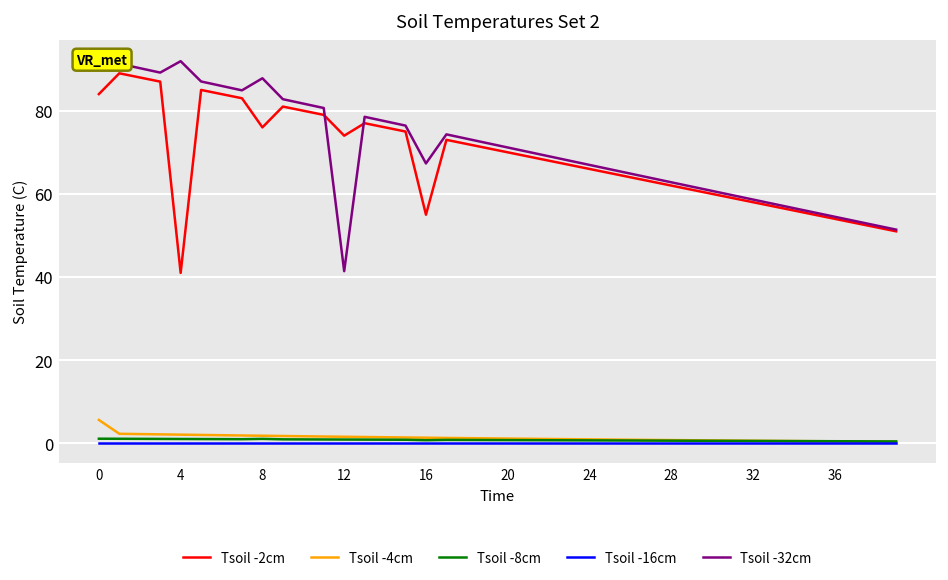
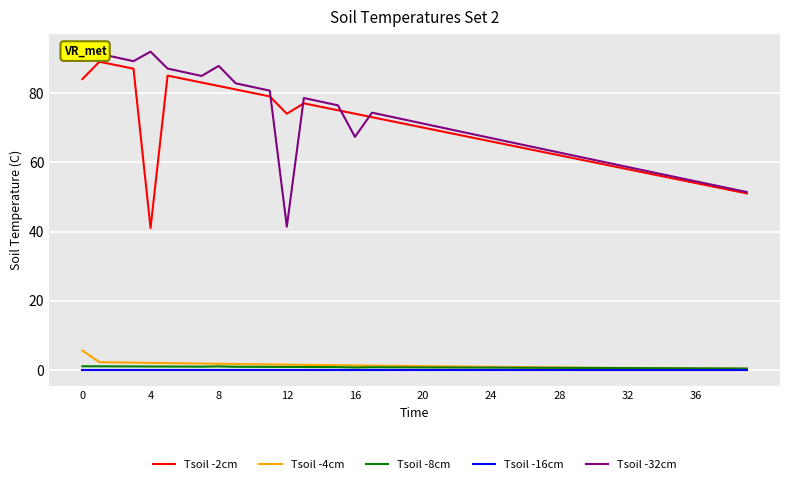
Tsoil -2cm, 8: 76 -> 82
Tsoil -2cm, 16: 55 -> 74
